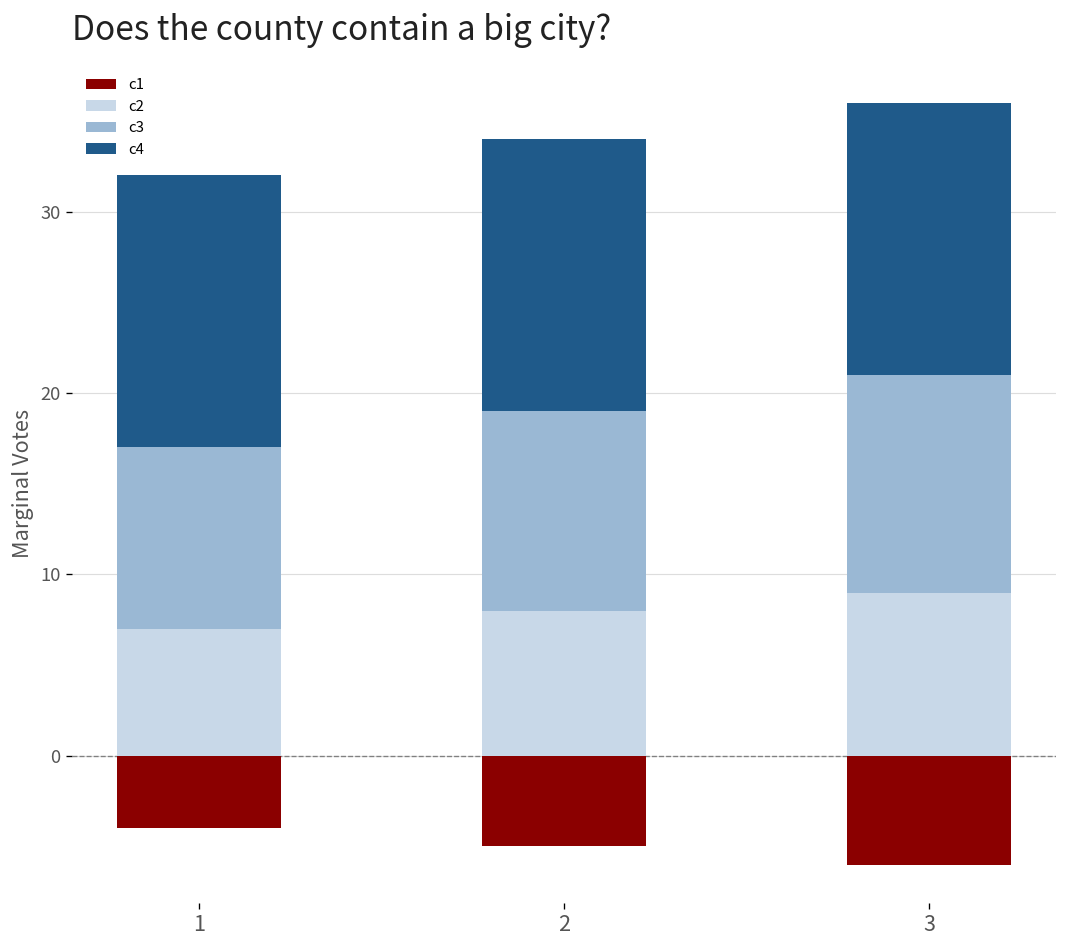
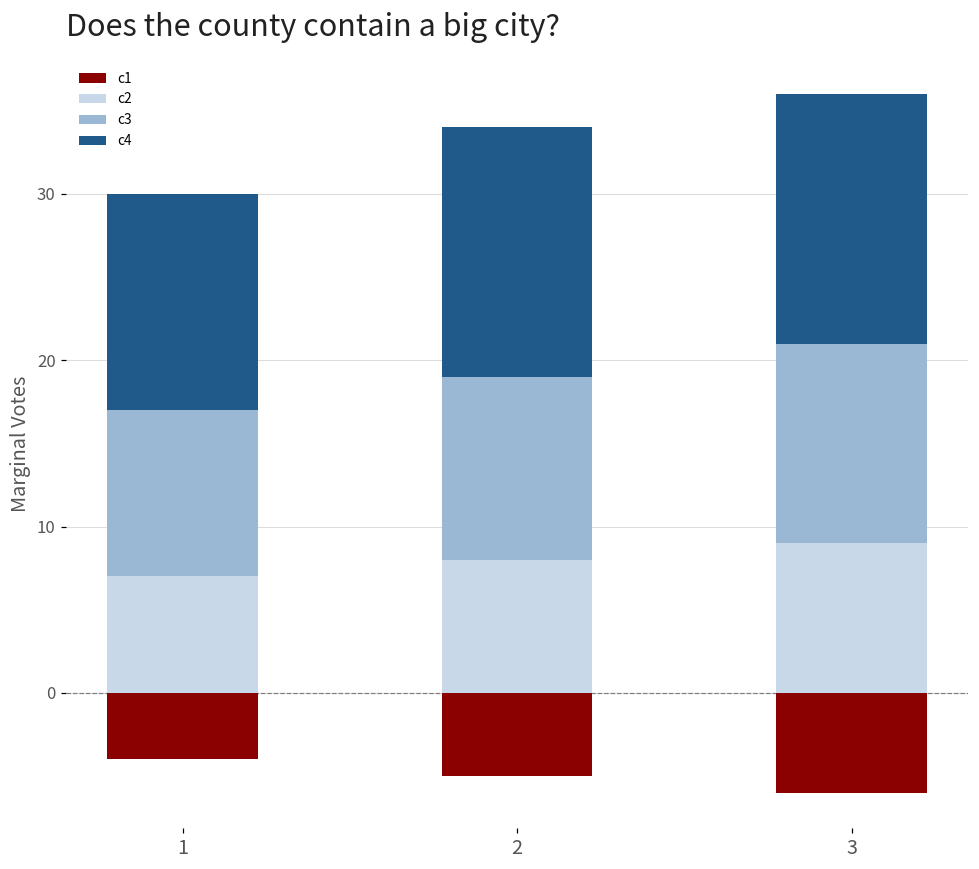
c4, 1: 15 -> 13
